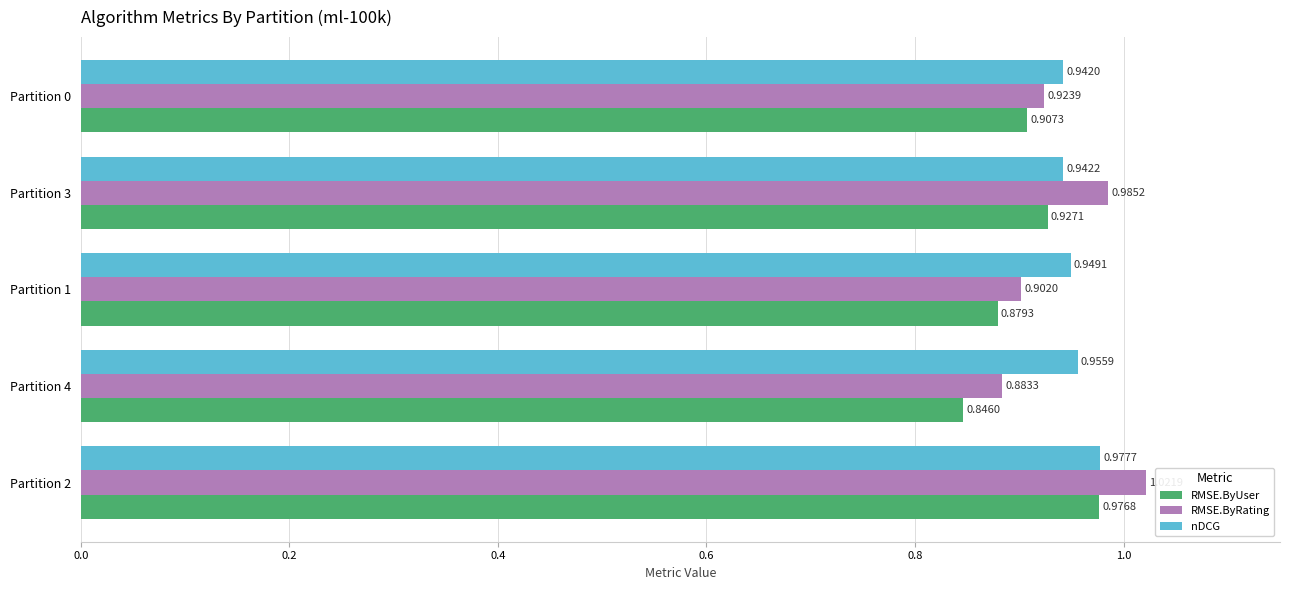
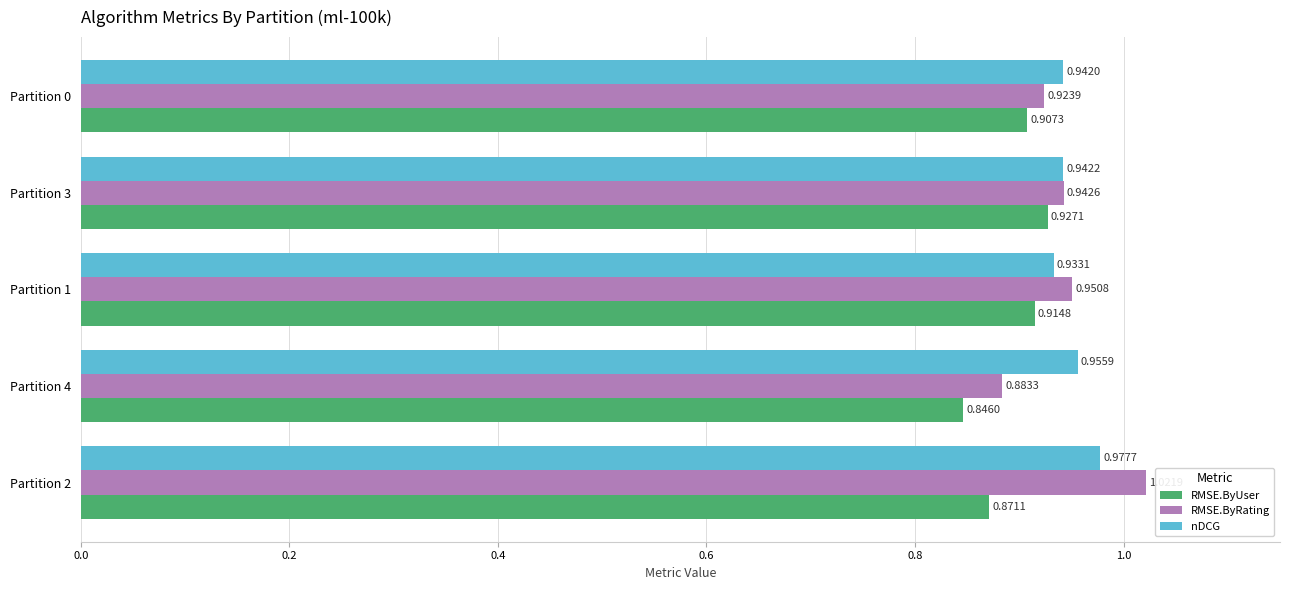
RMSE.ByRating, Partition 3: 0.9852 -> 0.9426
nDCG, Partition 1: 0.9491 -> 0.9331
RMSE.ByRating, Partition 1: 0.9020 -> 0.9508
RMSE.ByUser, Partition 1: 0.8793 -> 0.9148
RMSE.ByUser, Partition 2: 0.9768 -> 0.8711
